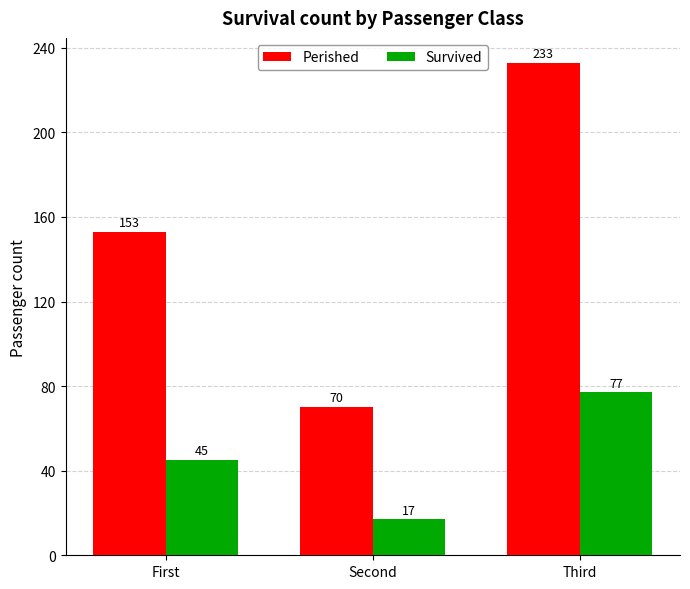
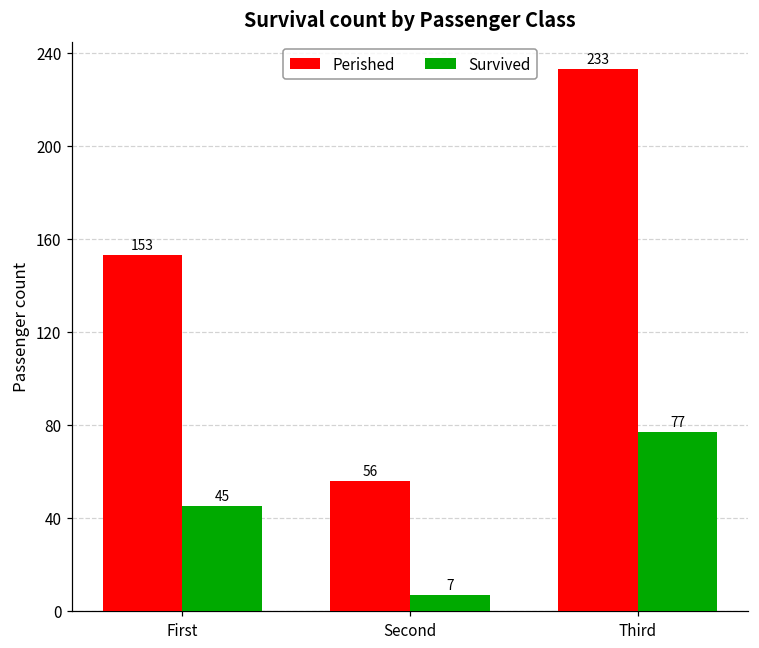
Perished, Second: 70 -> 56
Survived, Second: 17 -> 7
